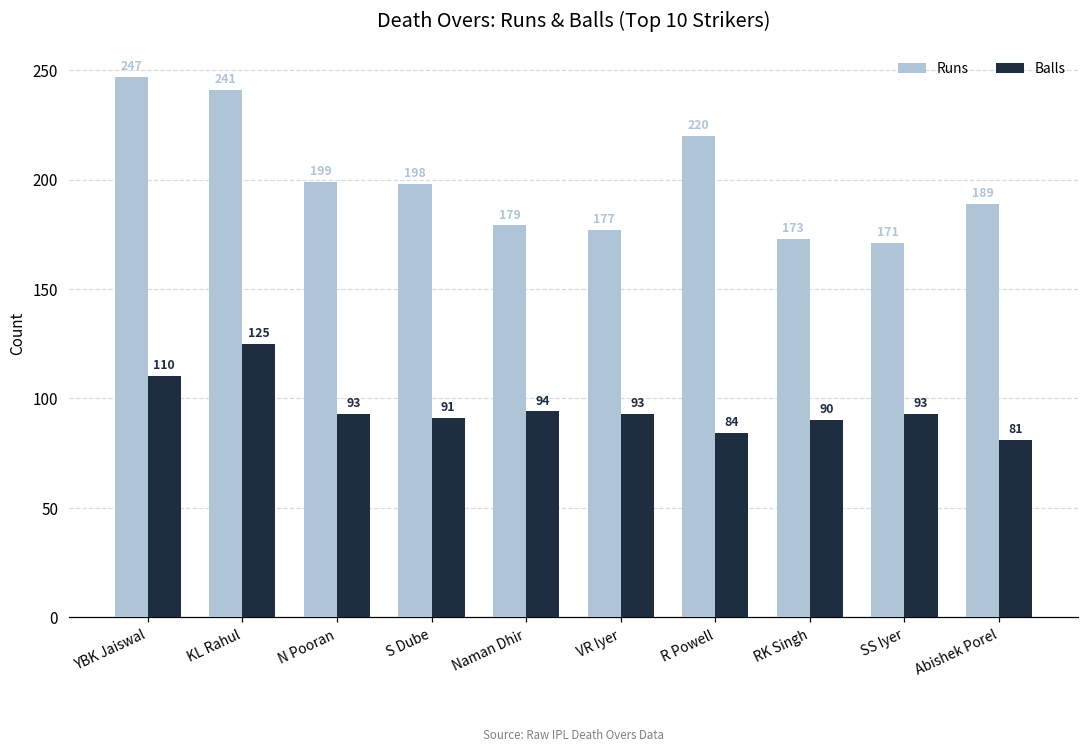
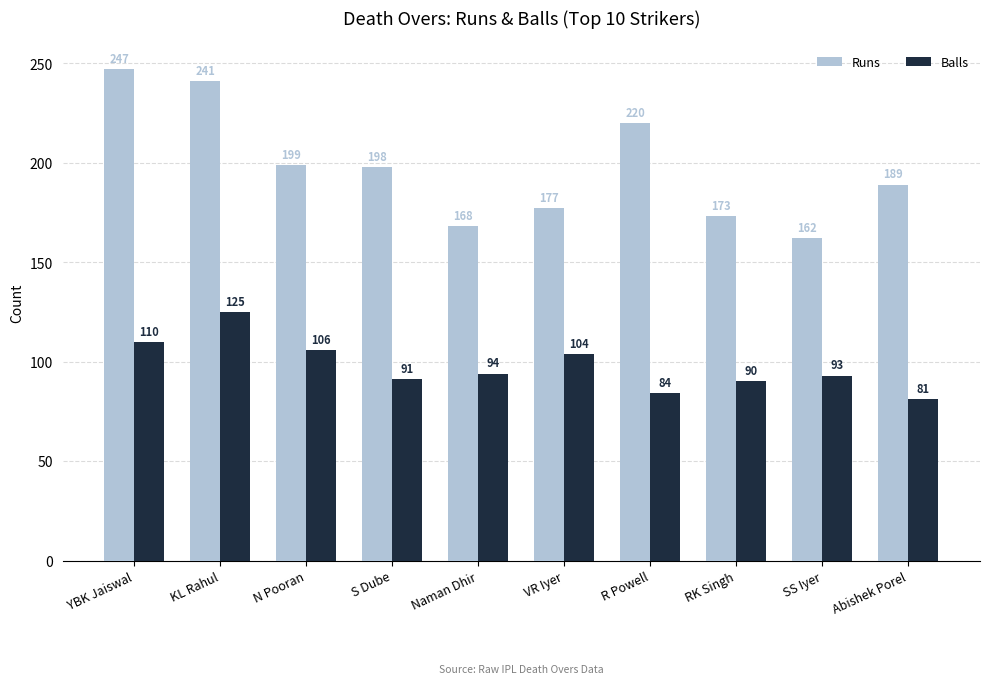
Balls, N Pooran: 93 -> 106
Runs, Naman Dhir: 179 -> 168
Balls, VR Iyer: 93 -> 104
Runs, SS Iyer: 171 -> 162
